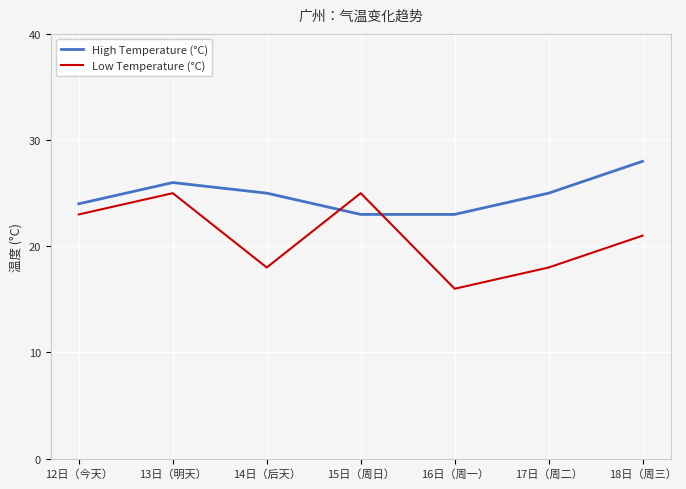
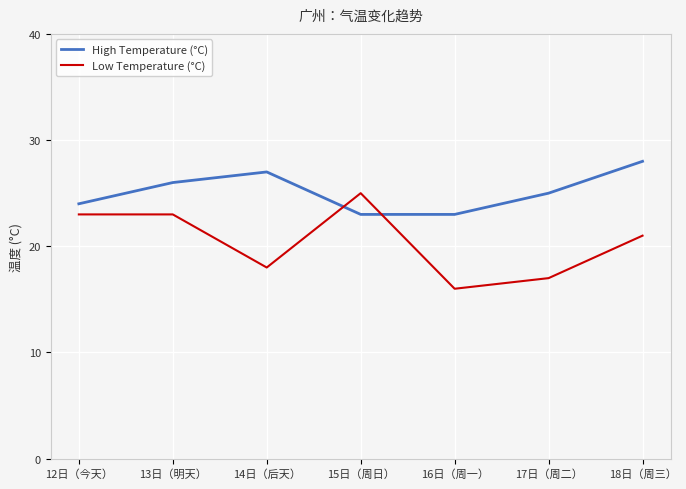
Low Temperature (°C), 13日（明天）: 25 -> 23
High Temperature (°C), 14日（后天）: 25 -> 27
Low Temperature (°C), 17日（周二）: 18 -> 17
